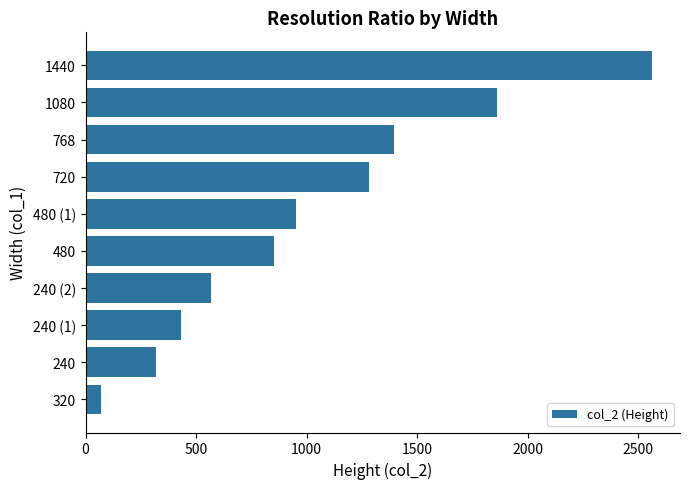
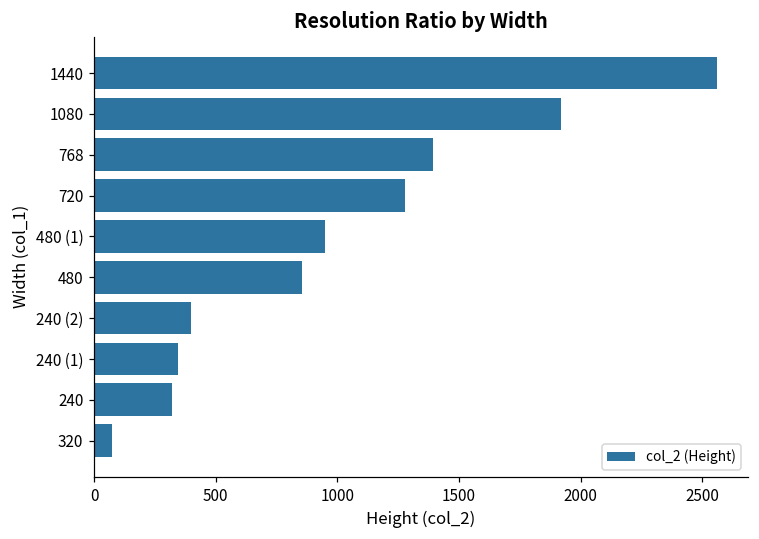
1080: 1860 -> 1920
240 (2): 570 -> 400
240 (1): 430 -> 340
